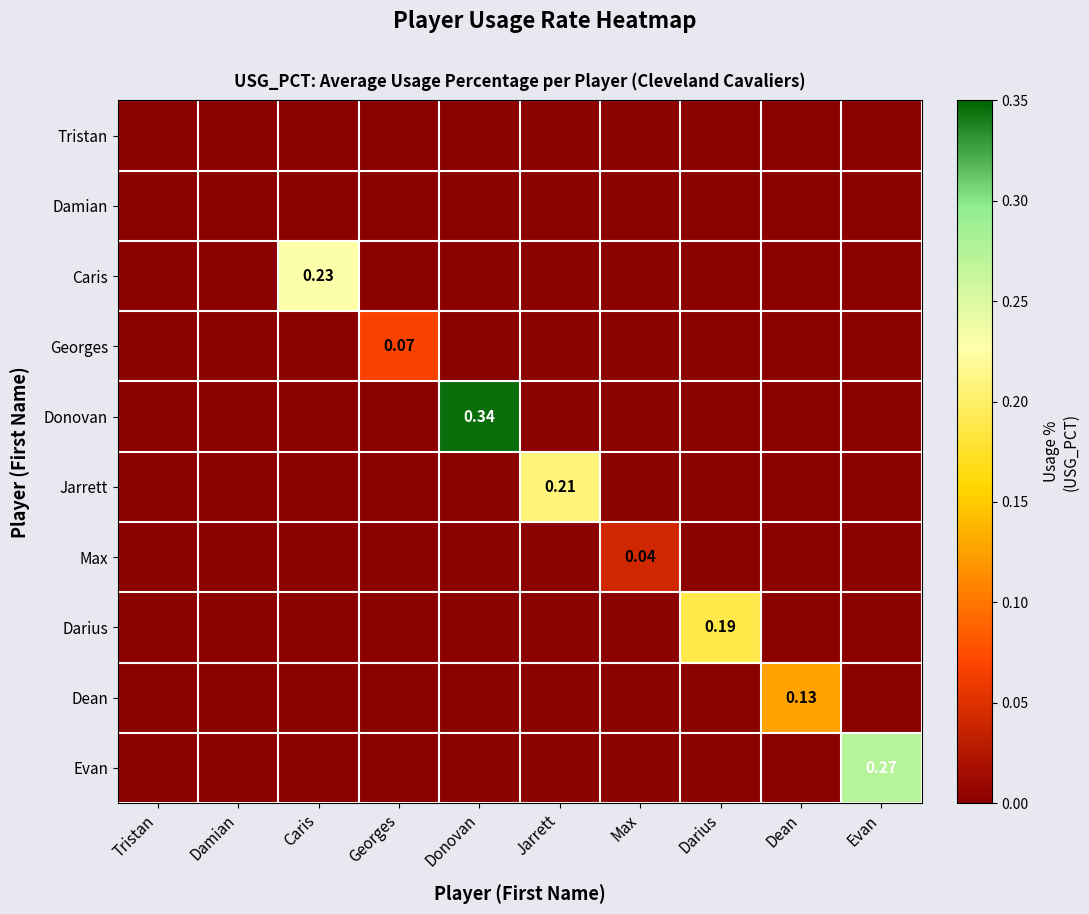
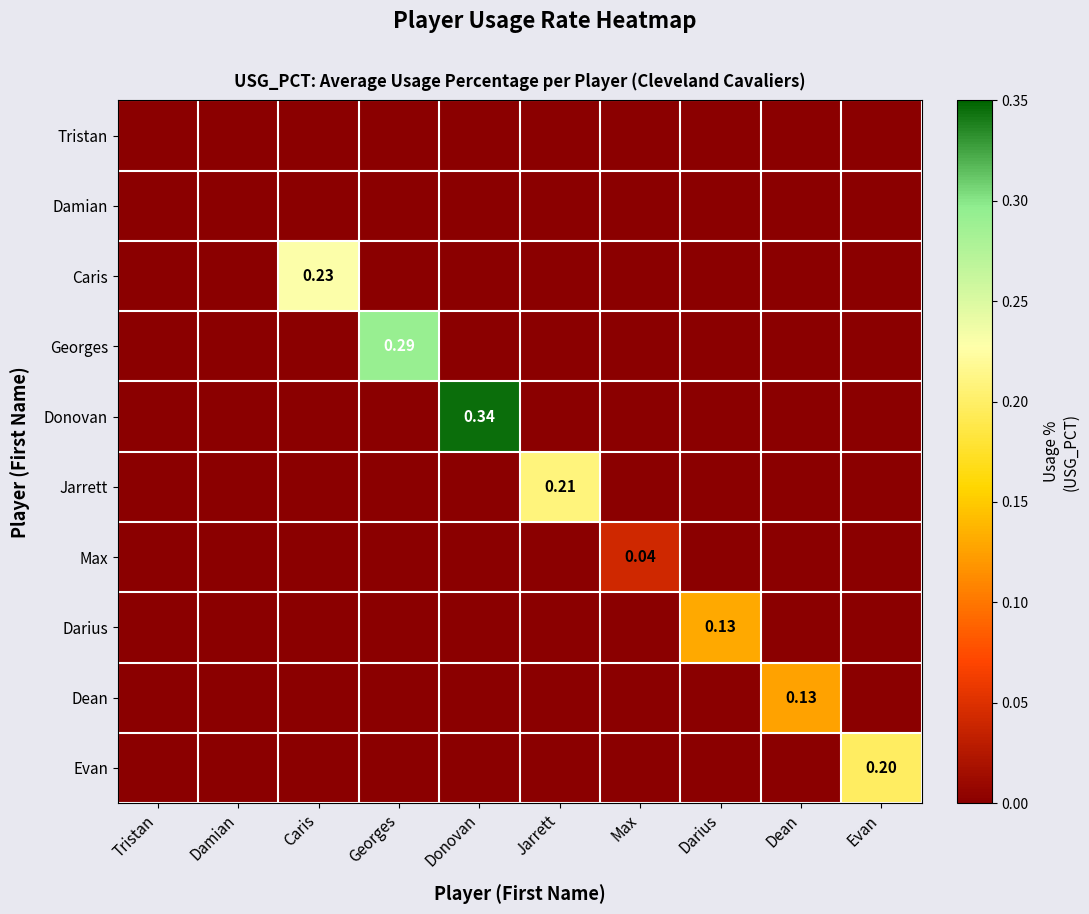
Georges, Georges: 0.07 -> 0.29
Darius, Darius: 0.19 -> 0.13
Evan, Evan: 0.27 -> 0.20
